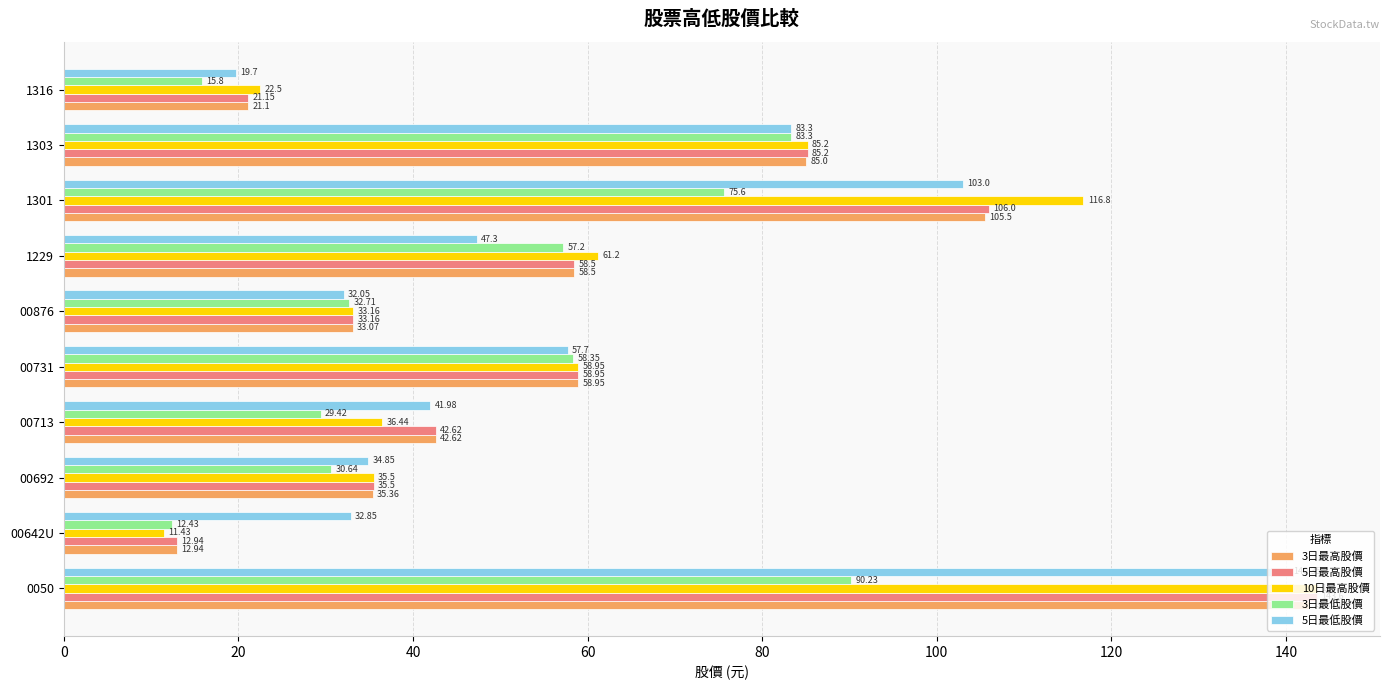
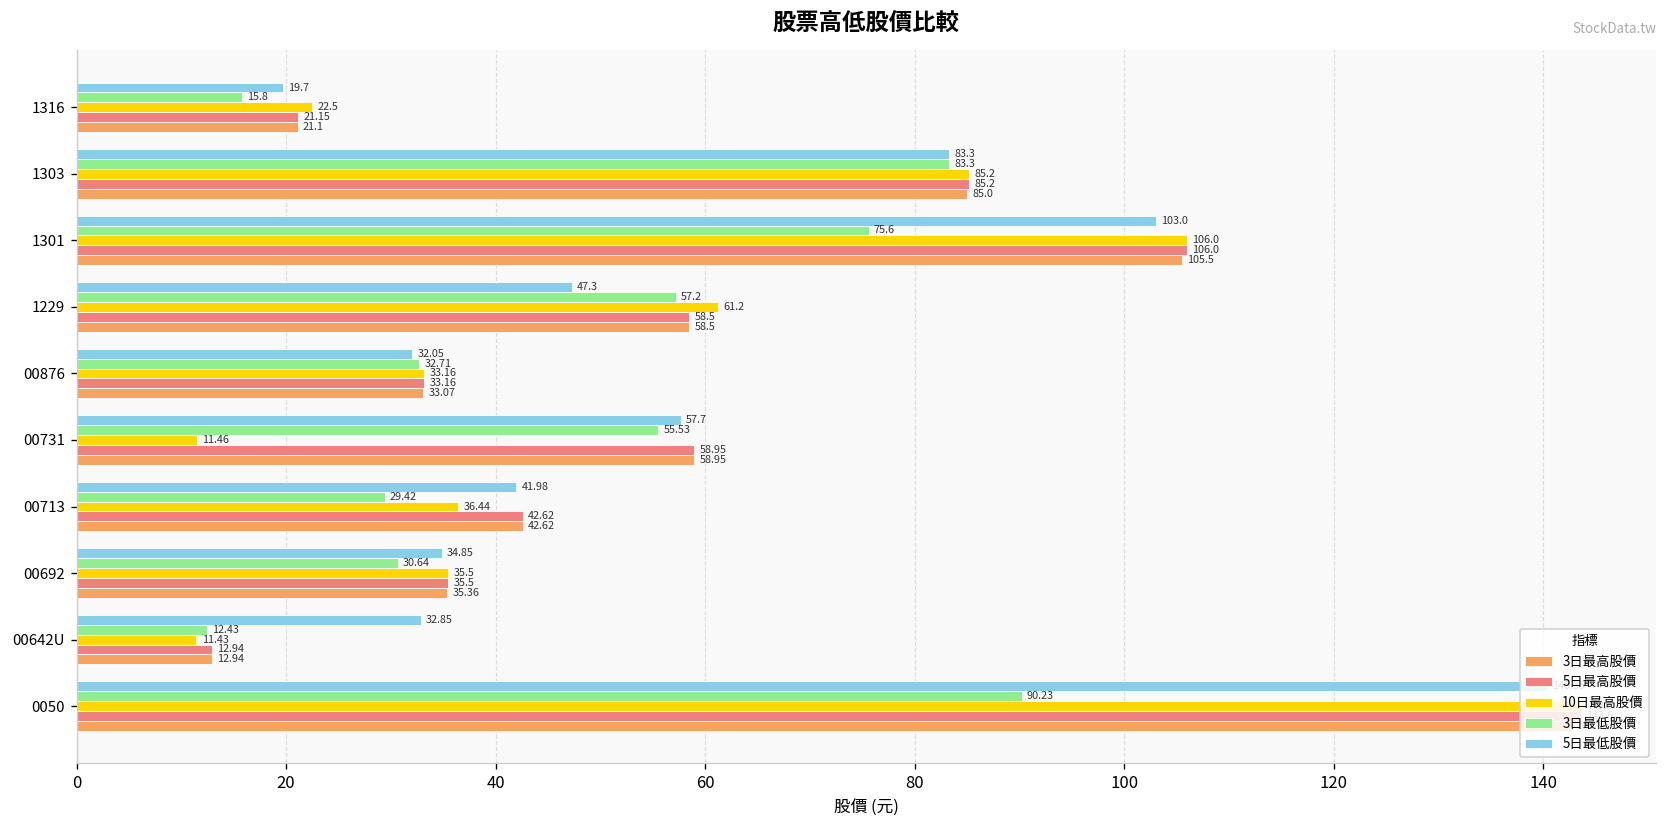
10日最高股價, 1301: 116.8 -> 106.0
3日最低股價, 00731: 58.35 -> 55.53
10日最高股價, 00731: 58.95 -> 11.46
